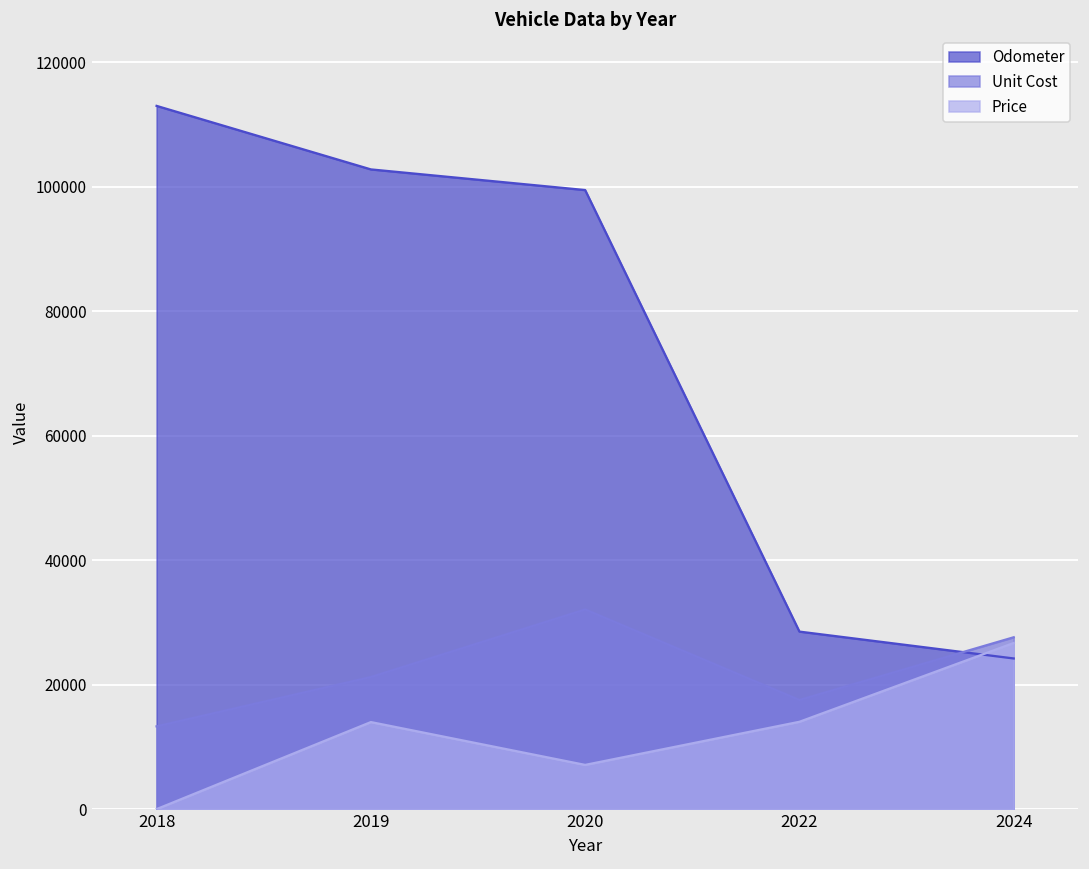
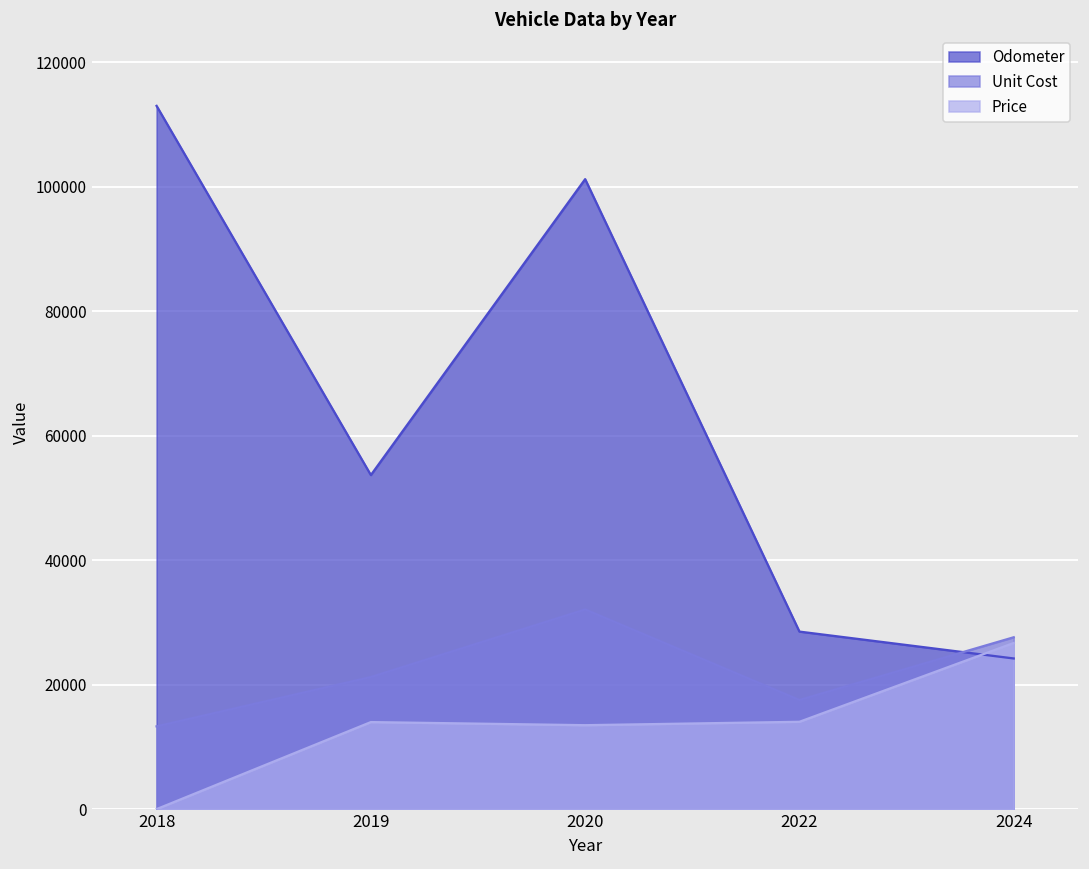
Odometer, 2019: 103000 -> 54000
Odometer, 2020: 99000 -> 101000
Price, 2020: 7000 -> 13000
